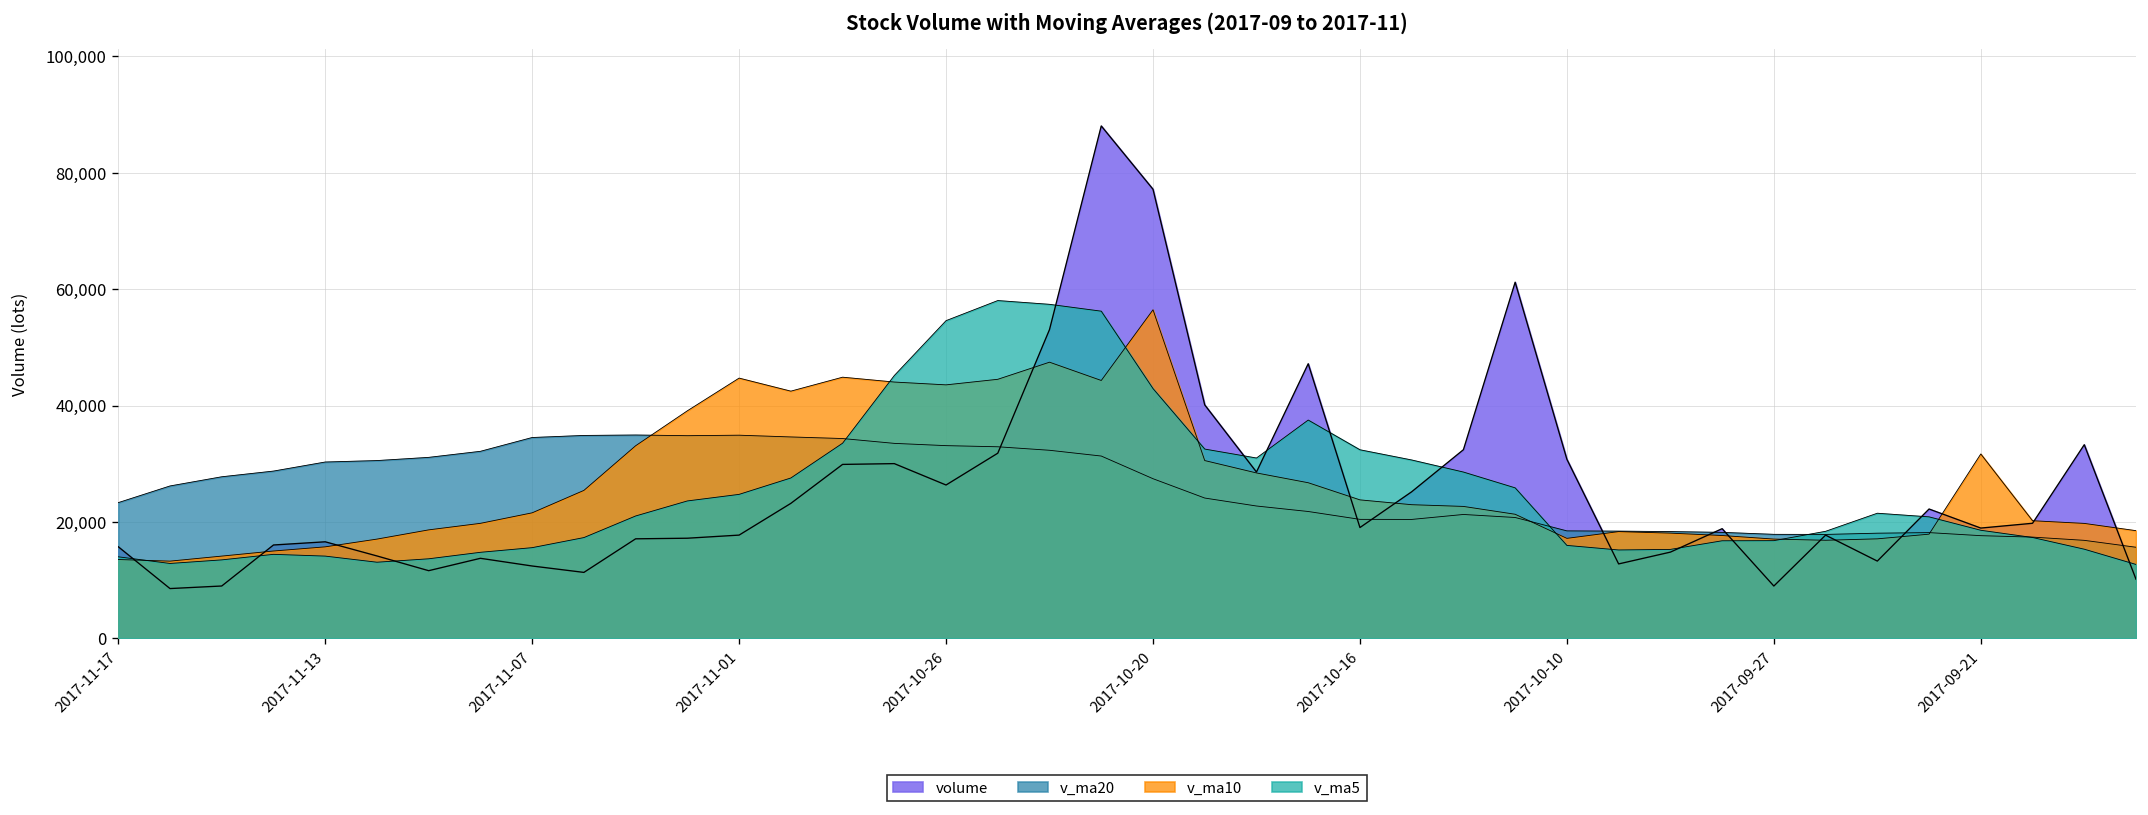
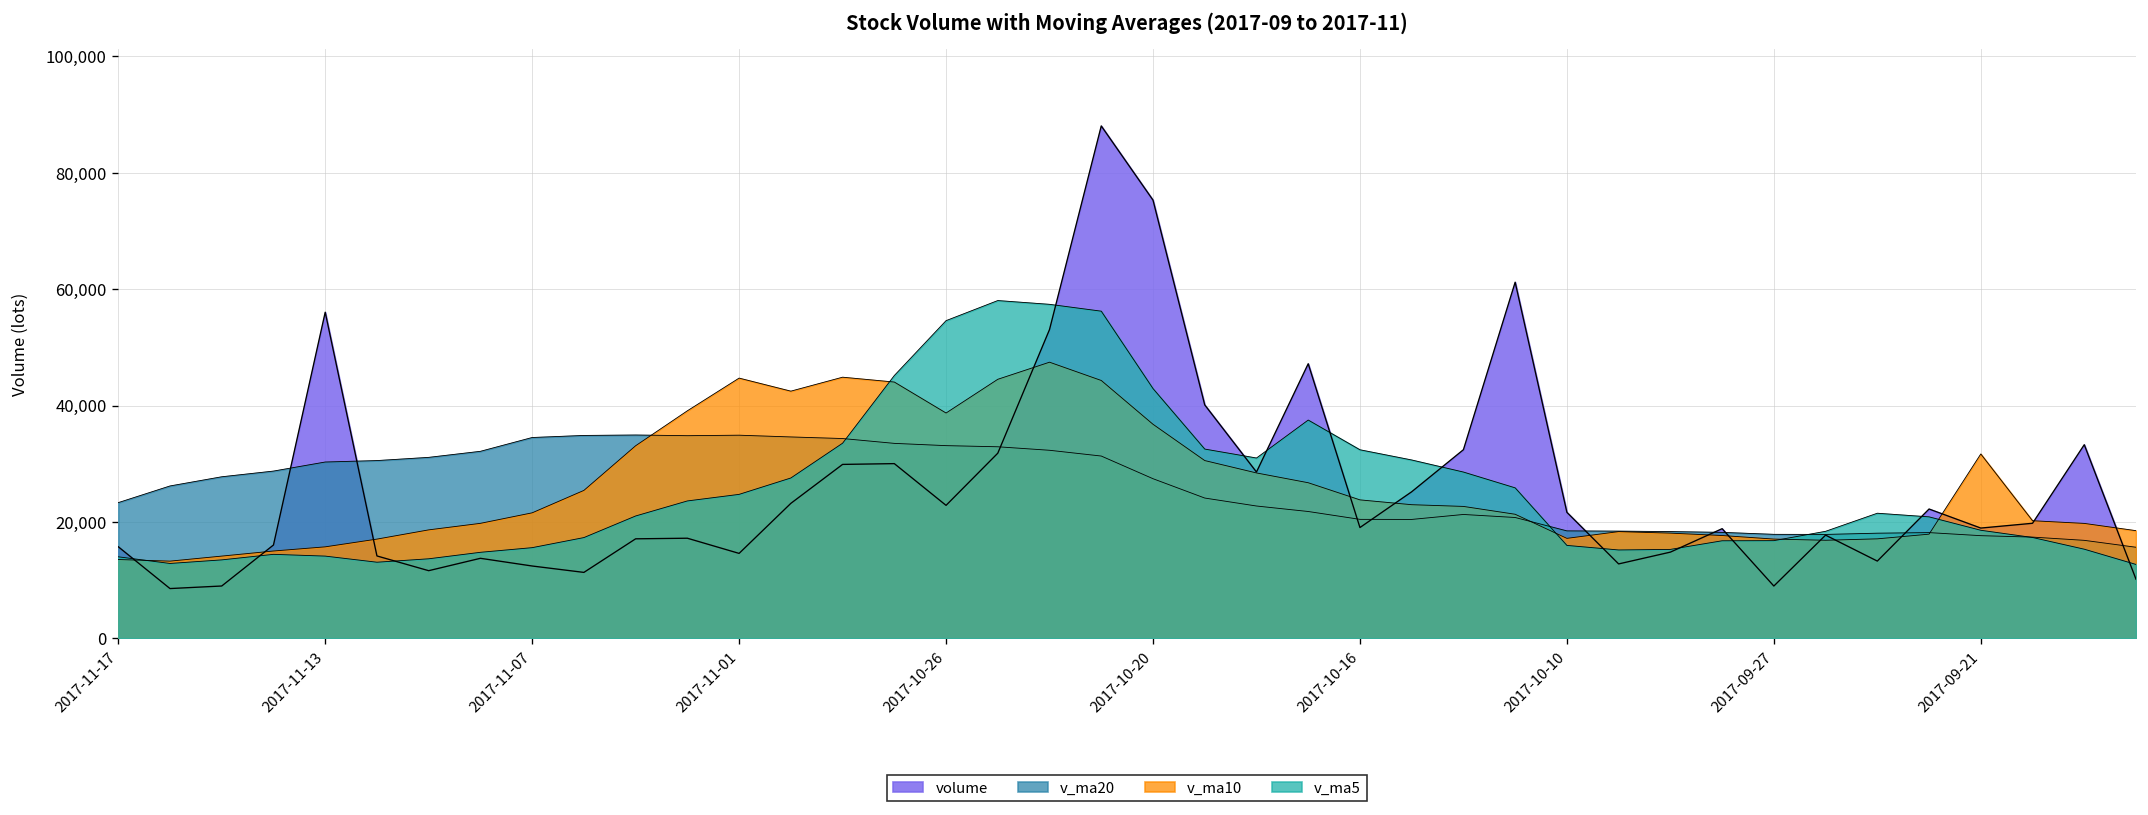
volume, 2017-11-13: 17,000 -> 56,000
volume, 2017-11-01: 18,000 -> 15,000
volume, 2017-10-26: 26,000 -> 23,000
v_ma10, 2017-10-26: 44,000 -> 39,000
volume, 2017-10-20: 77,000 -> 75,000
v_ma10, 2017-10-20: 56,000 -> 37,000
volume, 2017-10-10: 31,000 -> 22,000
